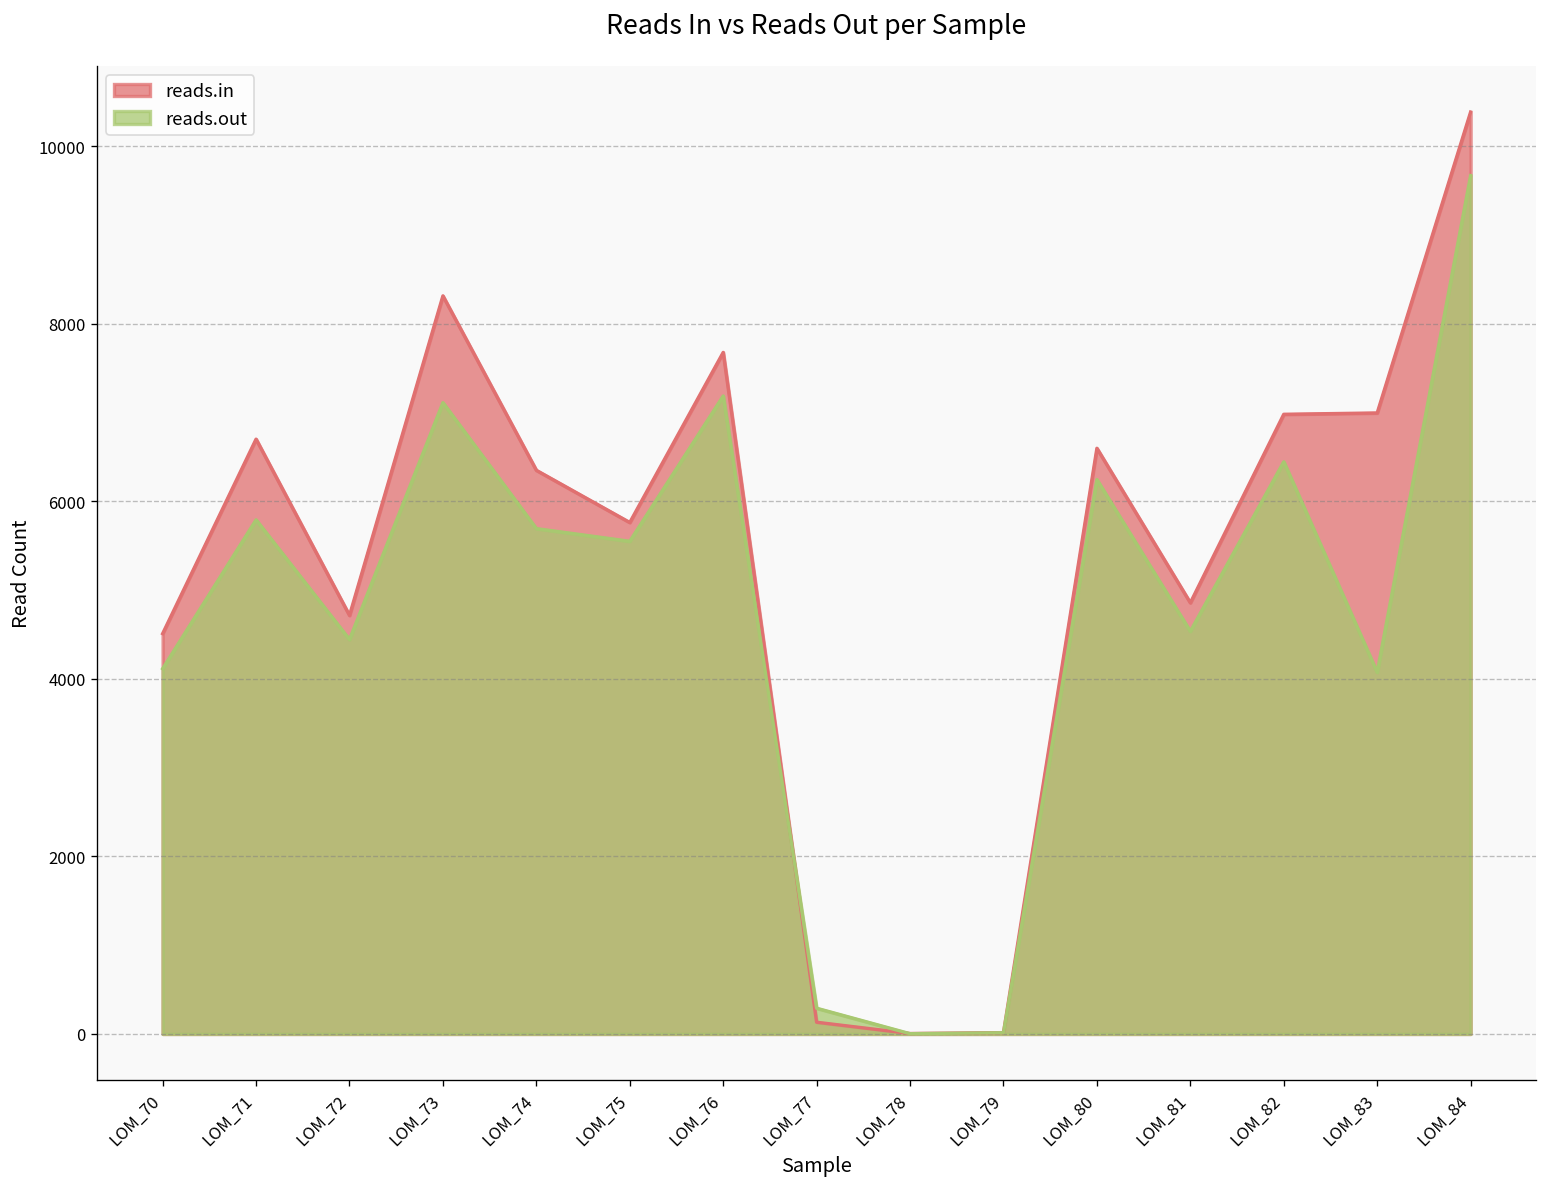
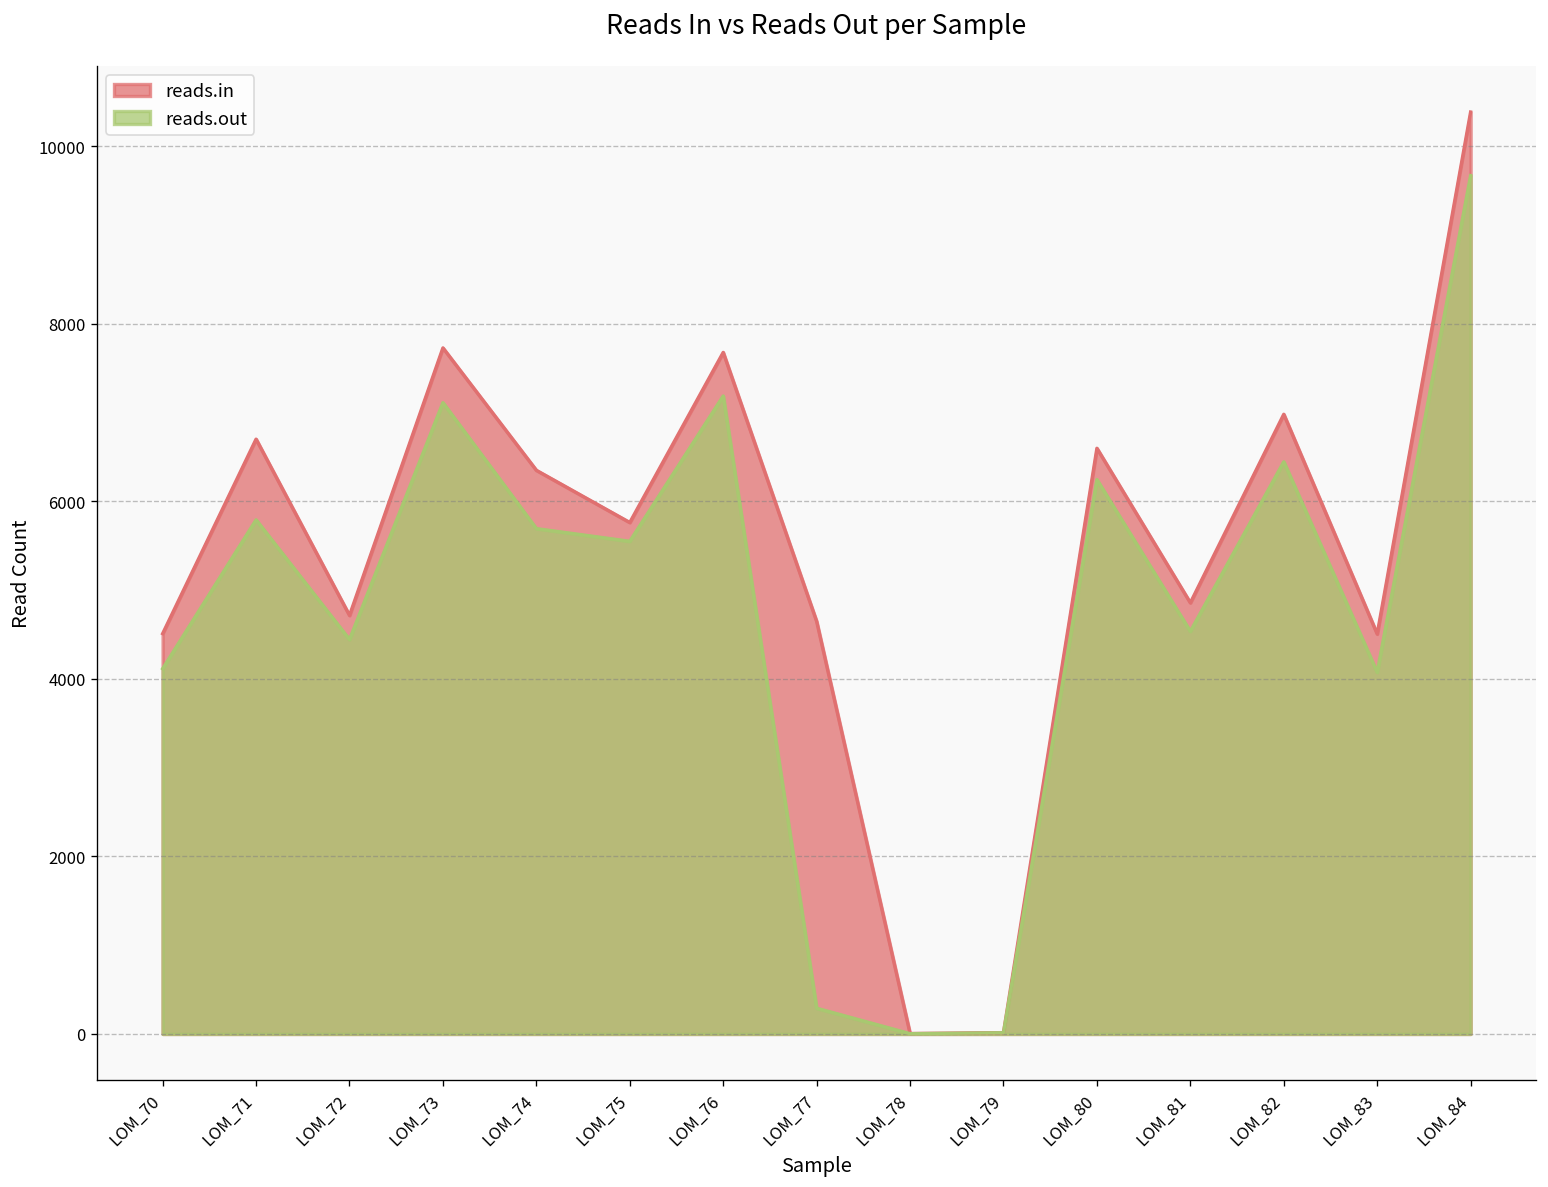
reads.in, LOM_73: 8300 -> 7700
reads.in, LOM_77: 100 -> 4600
reads.in, LOM_83: 7000 -> 4500
